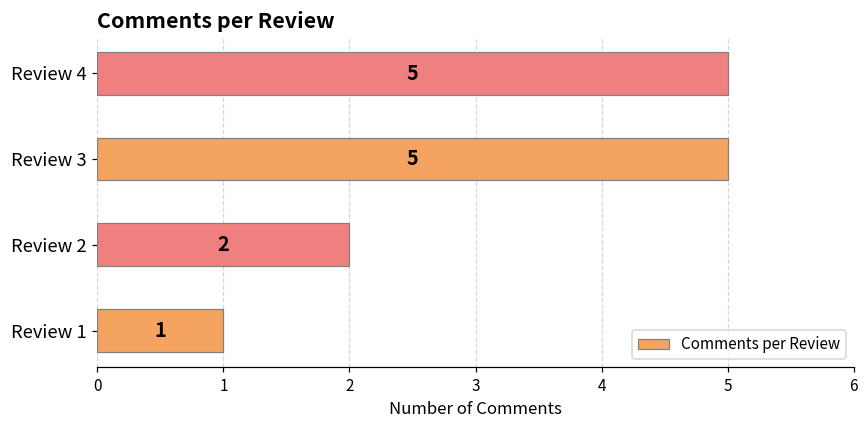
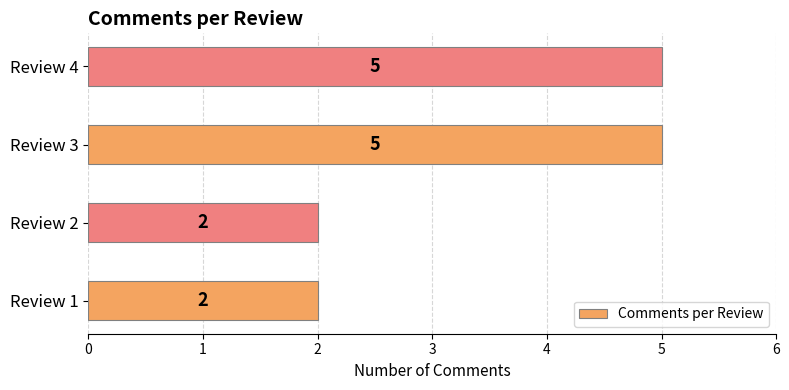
Review 1: 1 -> 2
